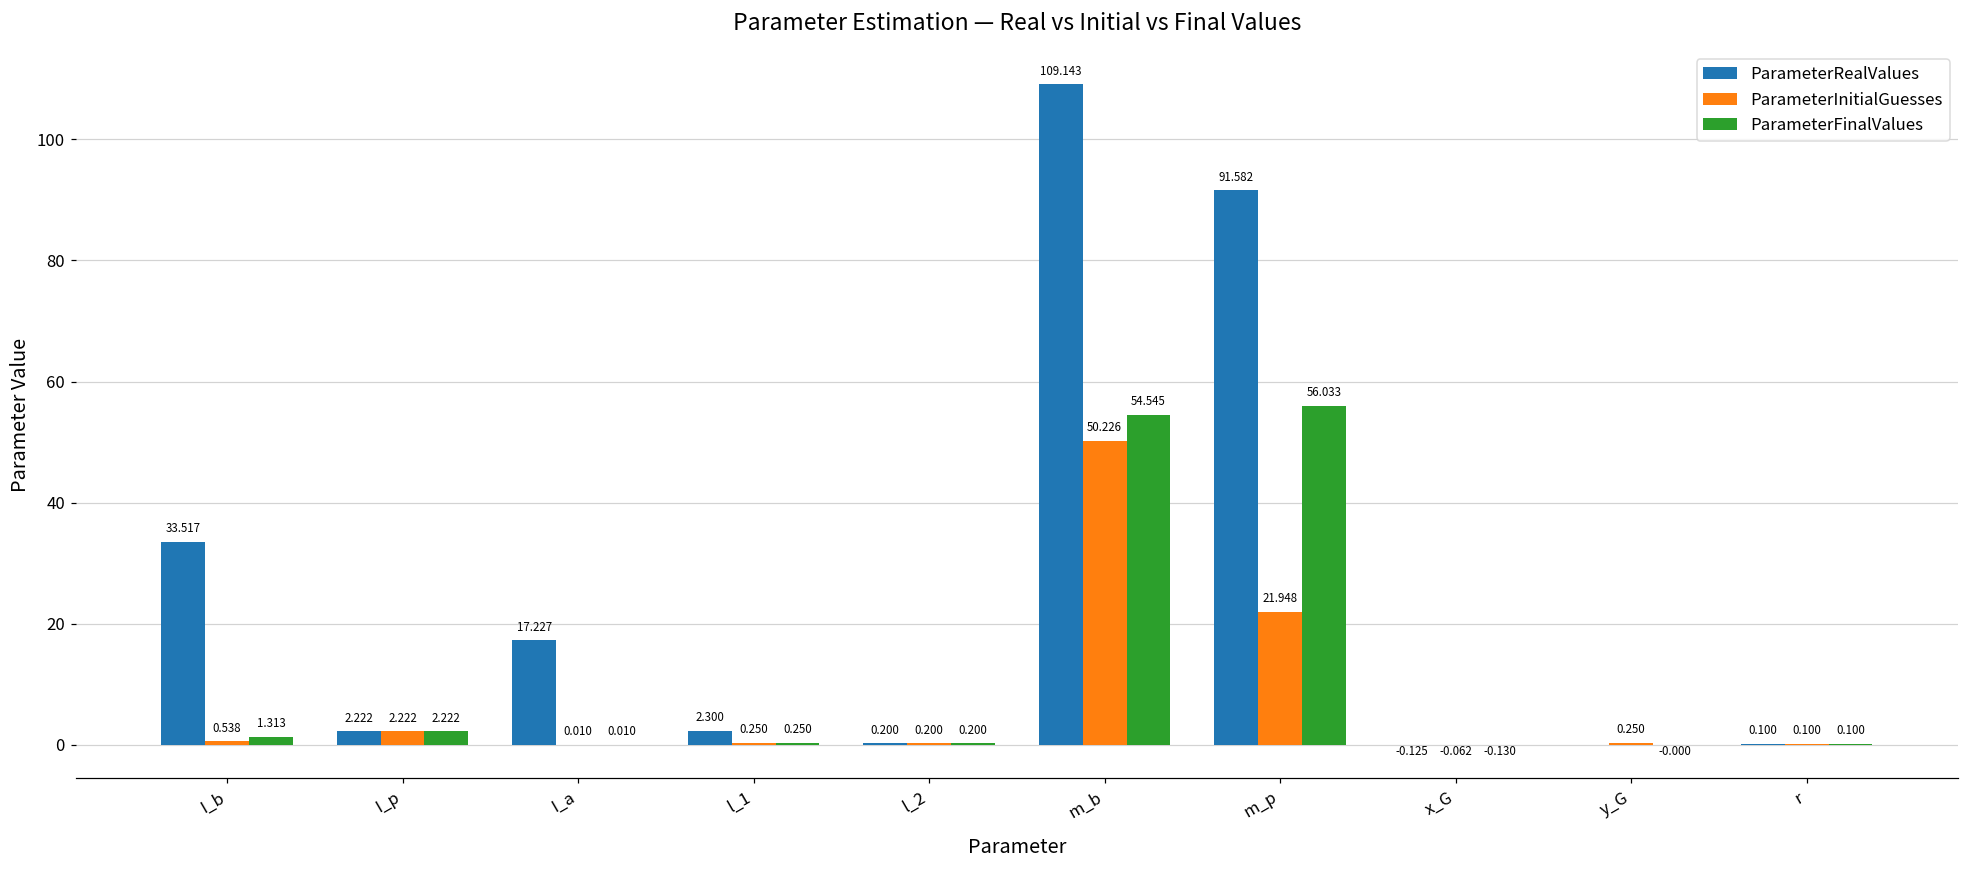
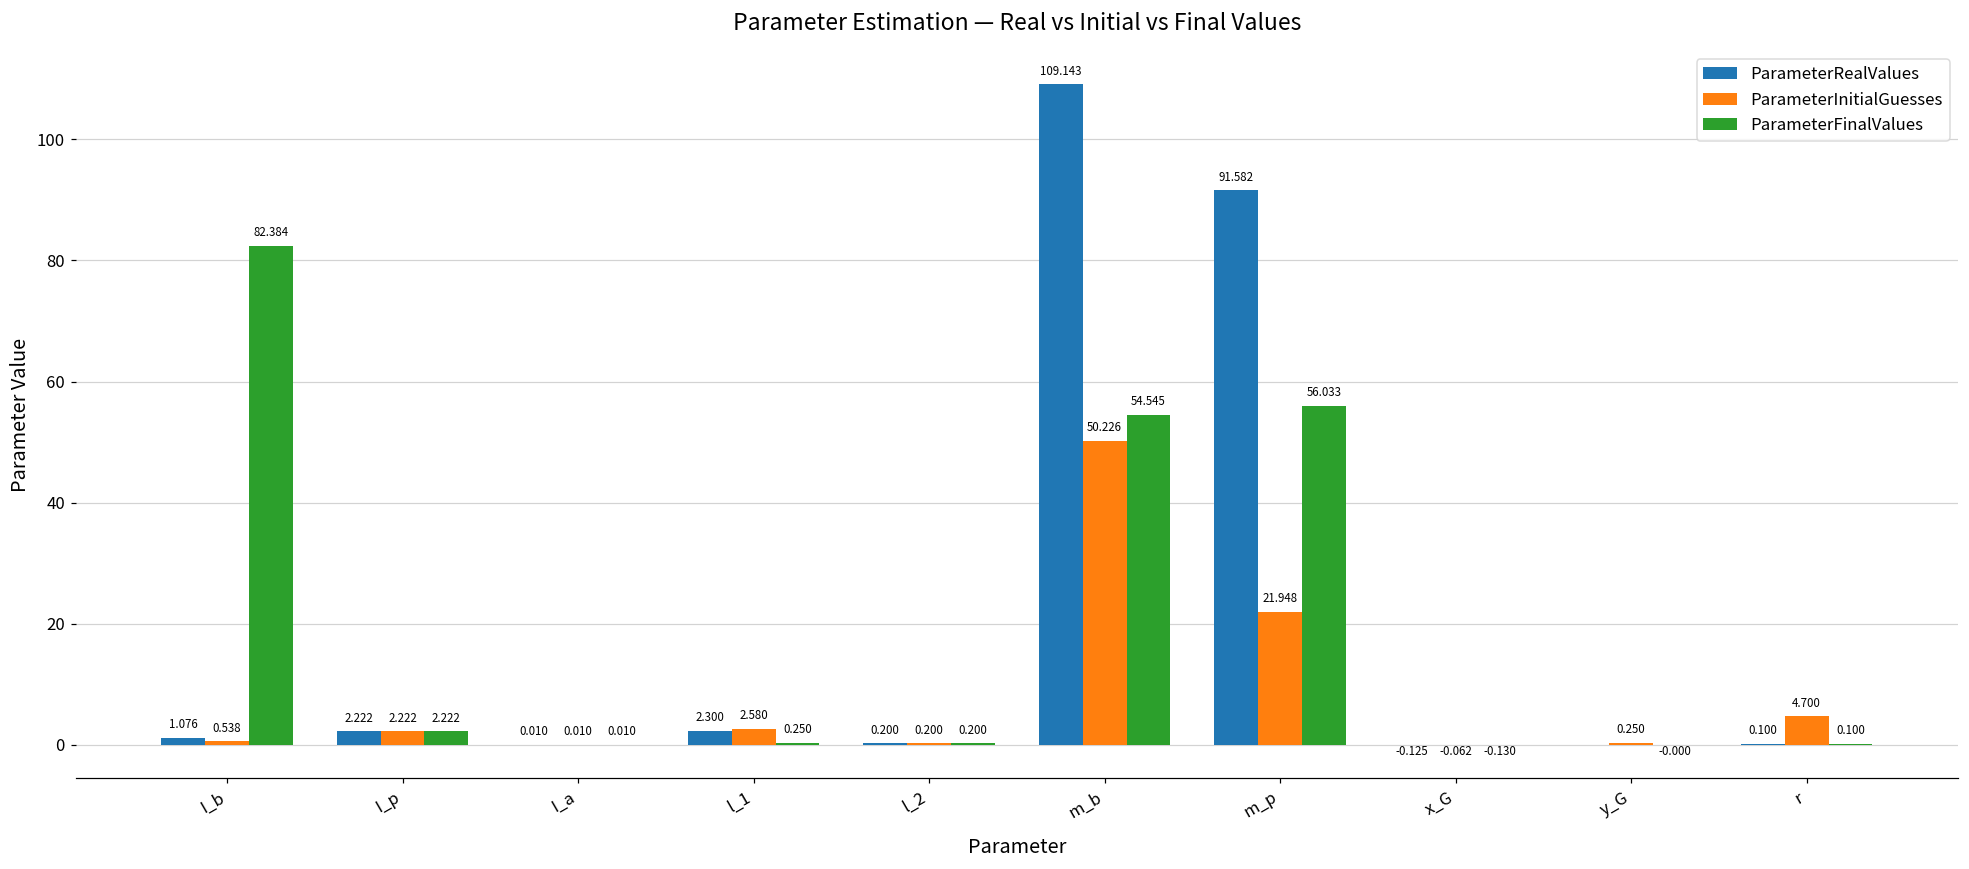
ParameterRealValues, I_b: 33.517 -> 1.076
ParameterFinalValues, I_b: 1.313 -> 82.384
ParameterRealValues, I_a: 17.227 -> 0.010
ParameterInitialGuesses, l_1: 0.250 -> 2.580
ParameterInitialGuesses, r: 0.100 -> 4.700
